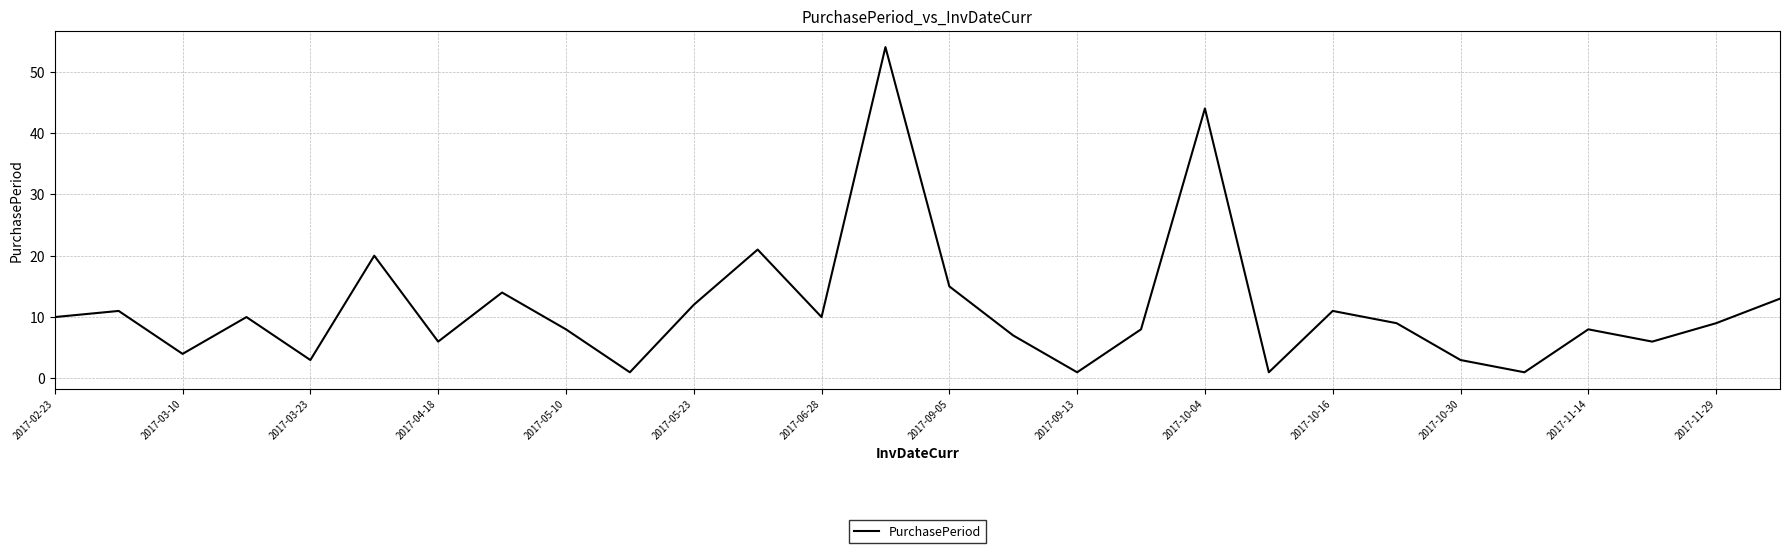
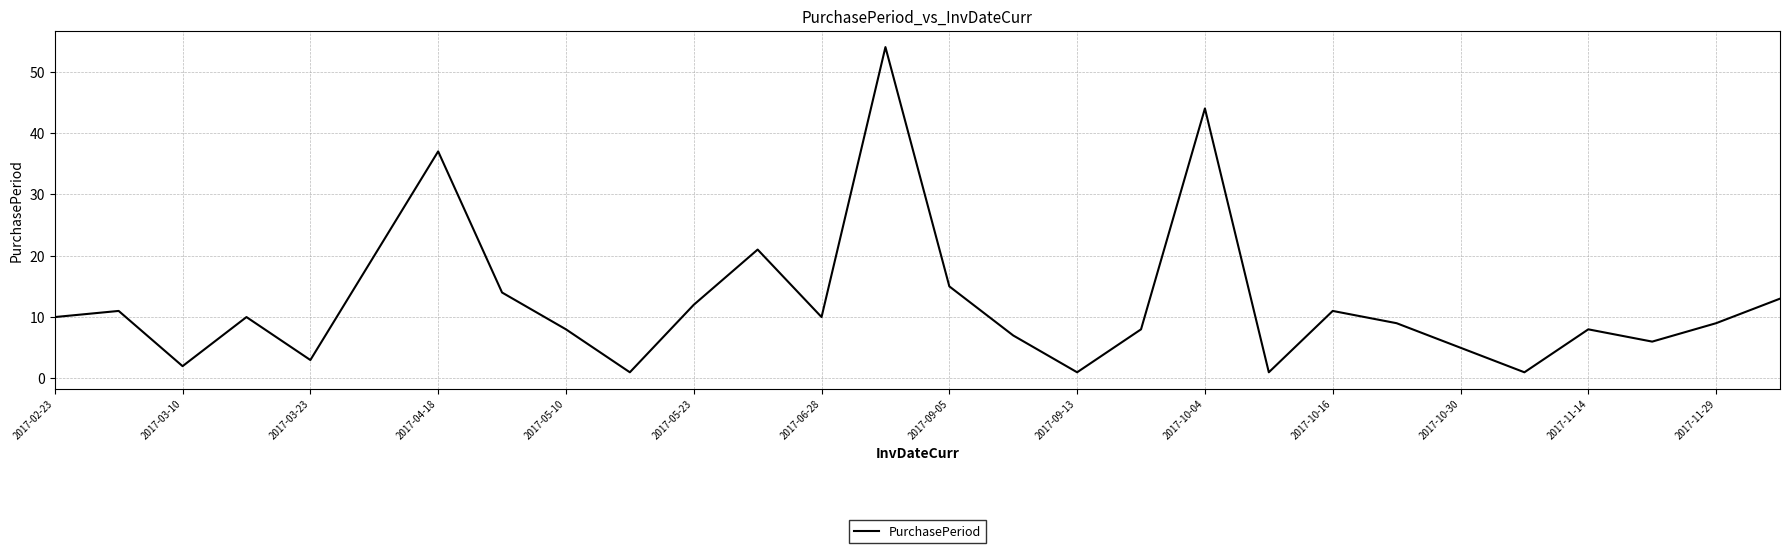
2017-03-10: 4 -> 2
2017-04-18: 6 -> 37
2017-10-30: 3 -> 5
